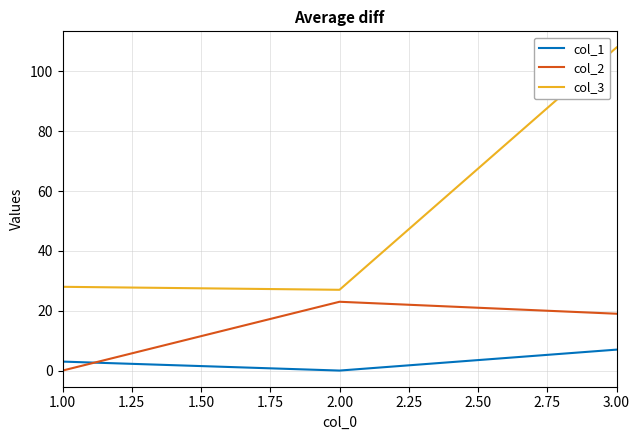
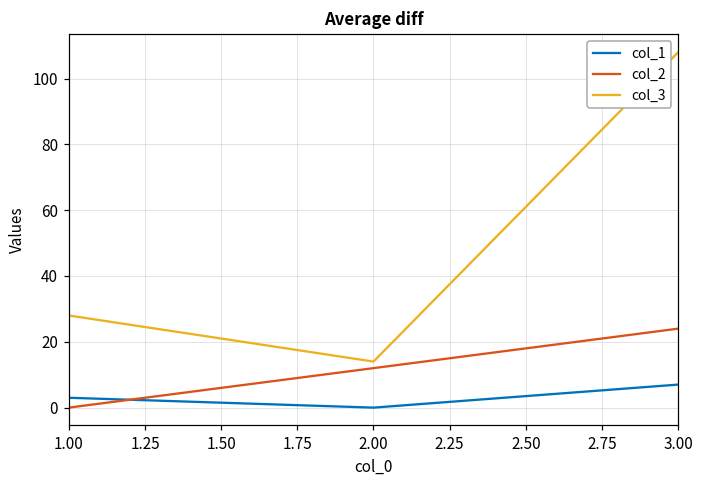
col_2, 2.00: 23 -> 12
col_3, 2.00: 27 -> 14
col_2, 3.00: 19 -> 24
